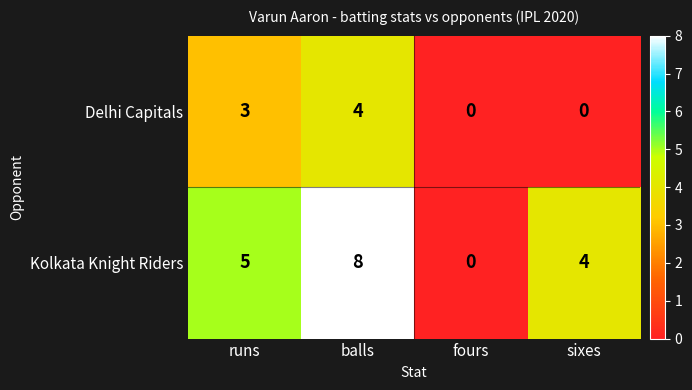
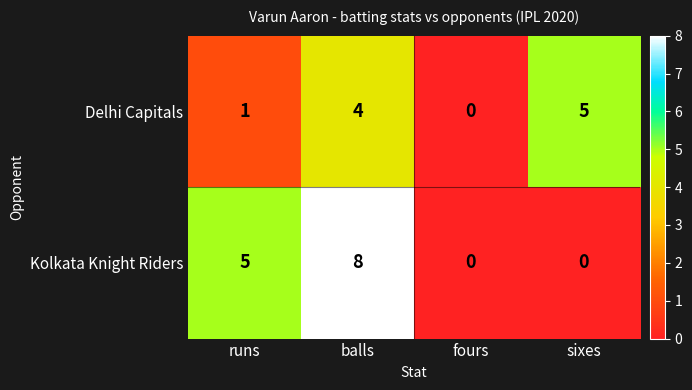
Delhi Capitals, runs: 3 -> 1
Delhi Capitals, sixes: 0 -> 5
Kolkata Knight Riders, sixes: 4 -> 0
